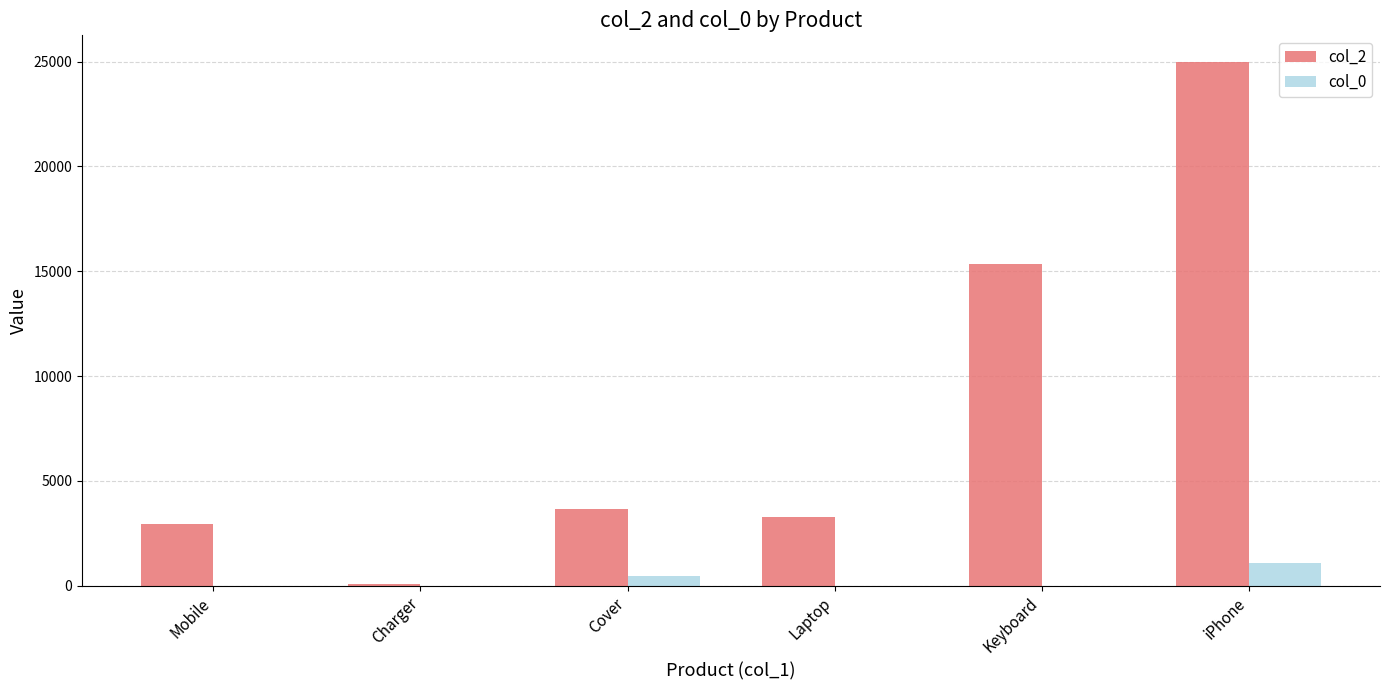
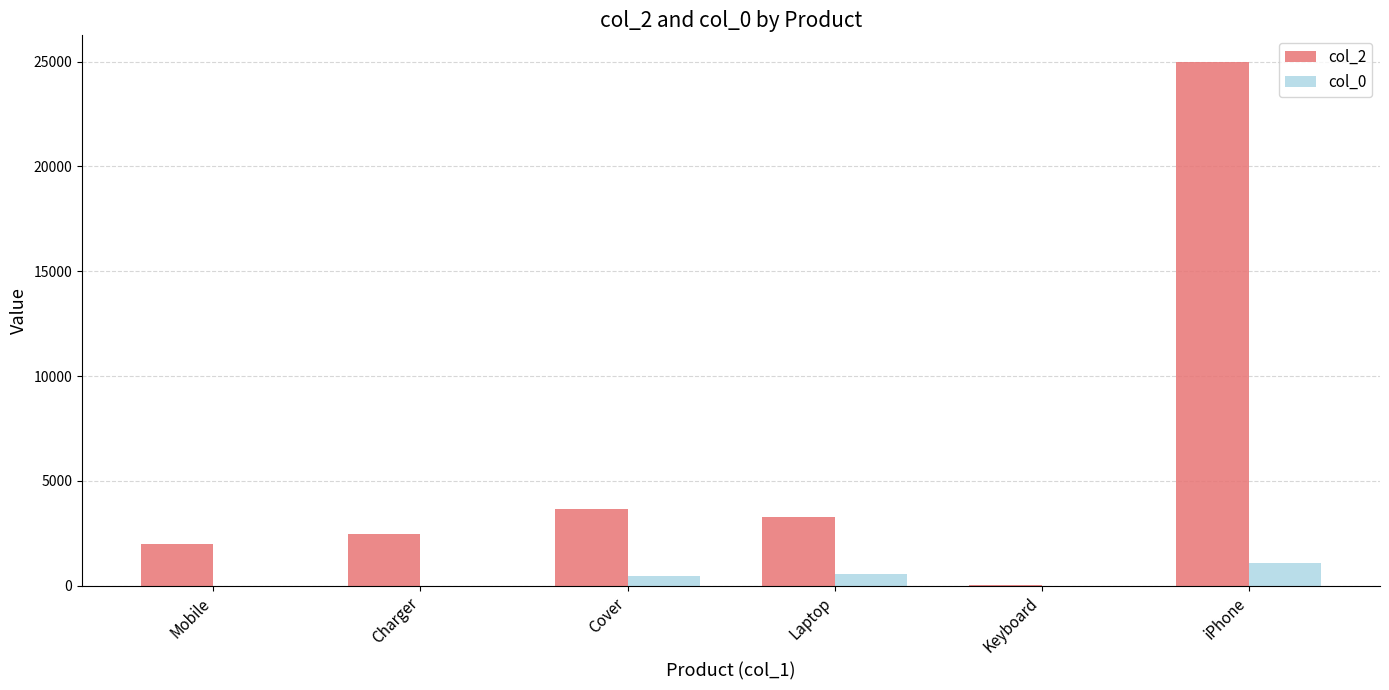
col_2, Mobile: 3000 -> 2000
col_2, Charger: 100 -> 2500
col_0, Laptop: 0 -> 600
col_2, Keyboard: 15300 -> 0
